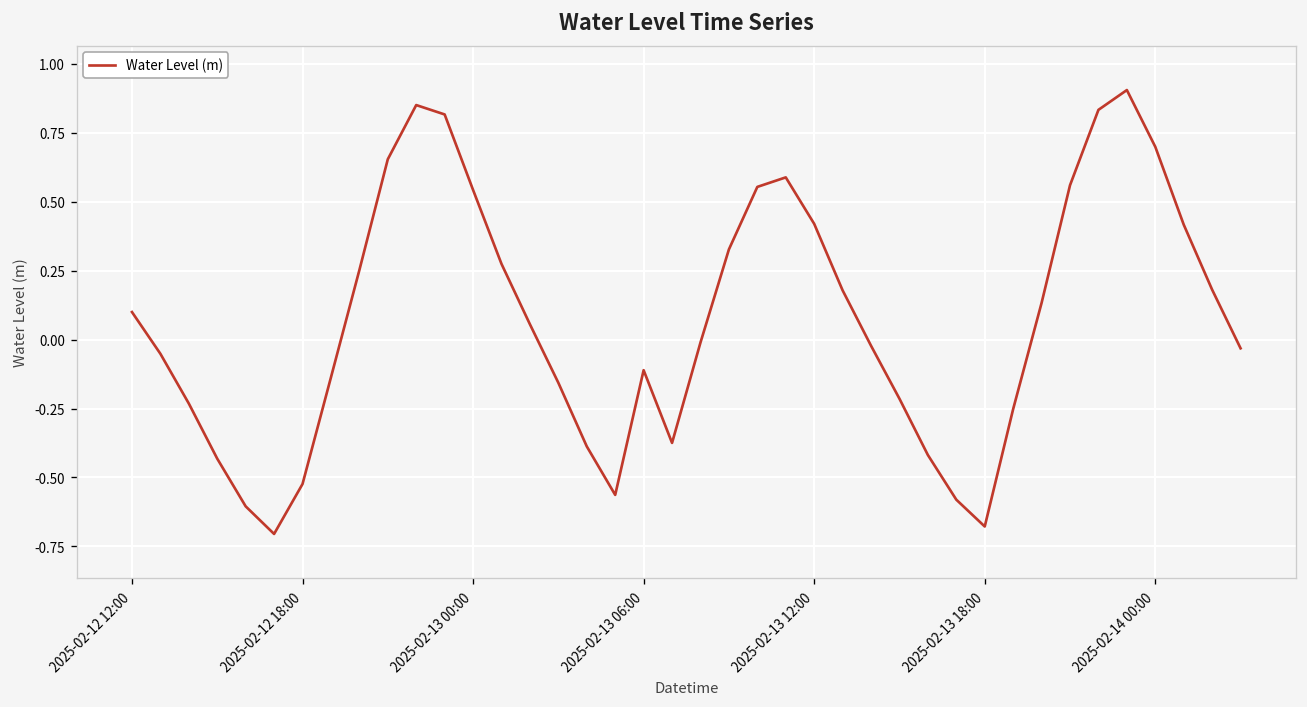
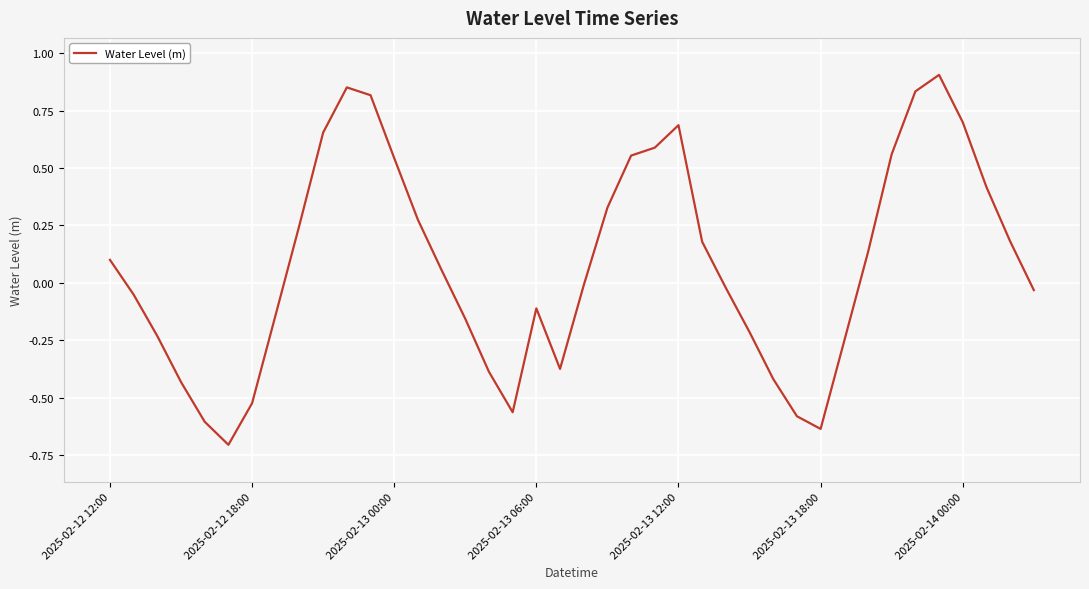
2025-02-13 12:00: 0.42 -> 0.69
2025-02-13 18:00: -0.68 -> -0.64
